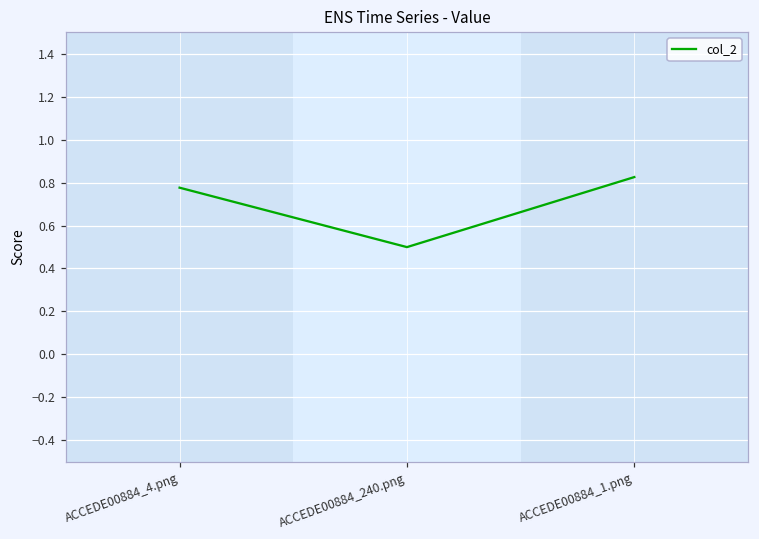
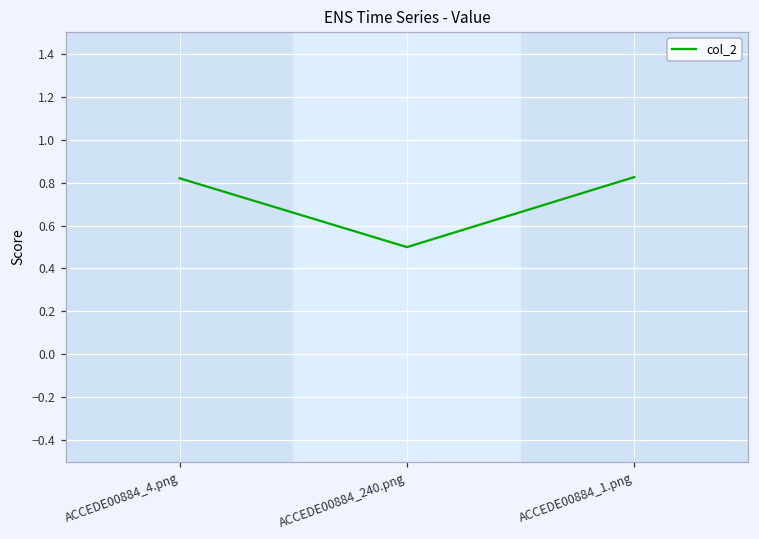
ACCEDE00884_4.png: 0.78 -> 0.82
